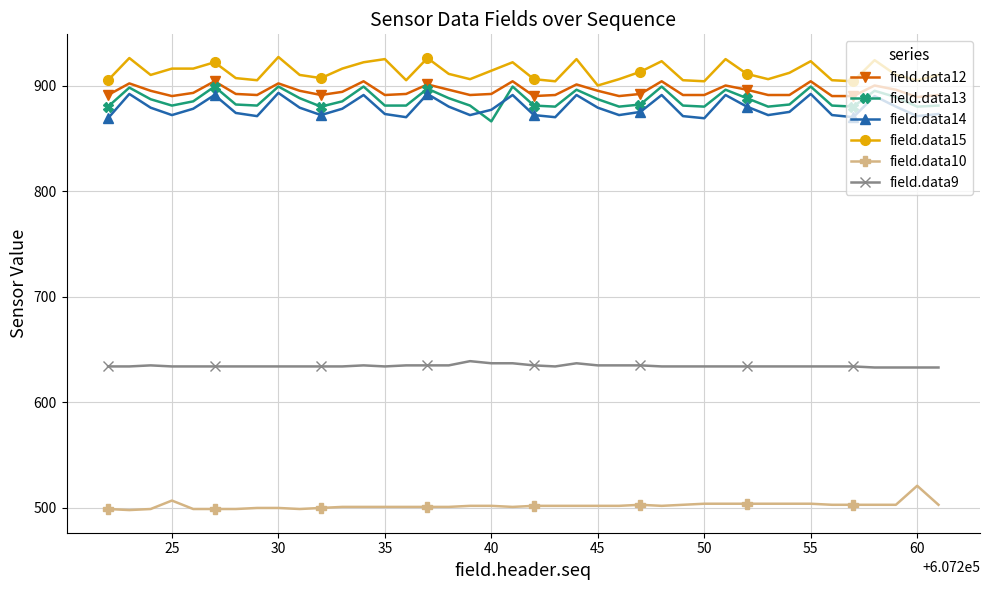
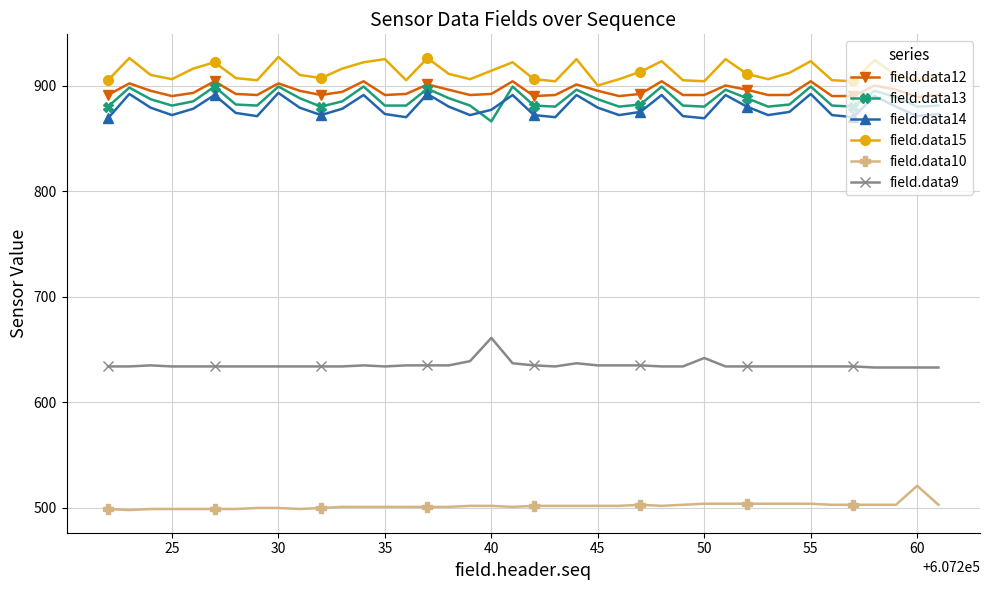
field.data15, 25: 916 -> 906
field.data10, 25: 507 -> 499
field.data9, 40: 637 -> 661
field.data9, 50: 634 -> 642
